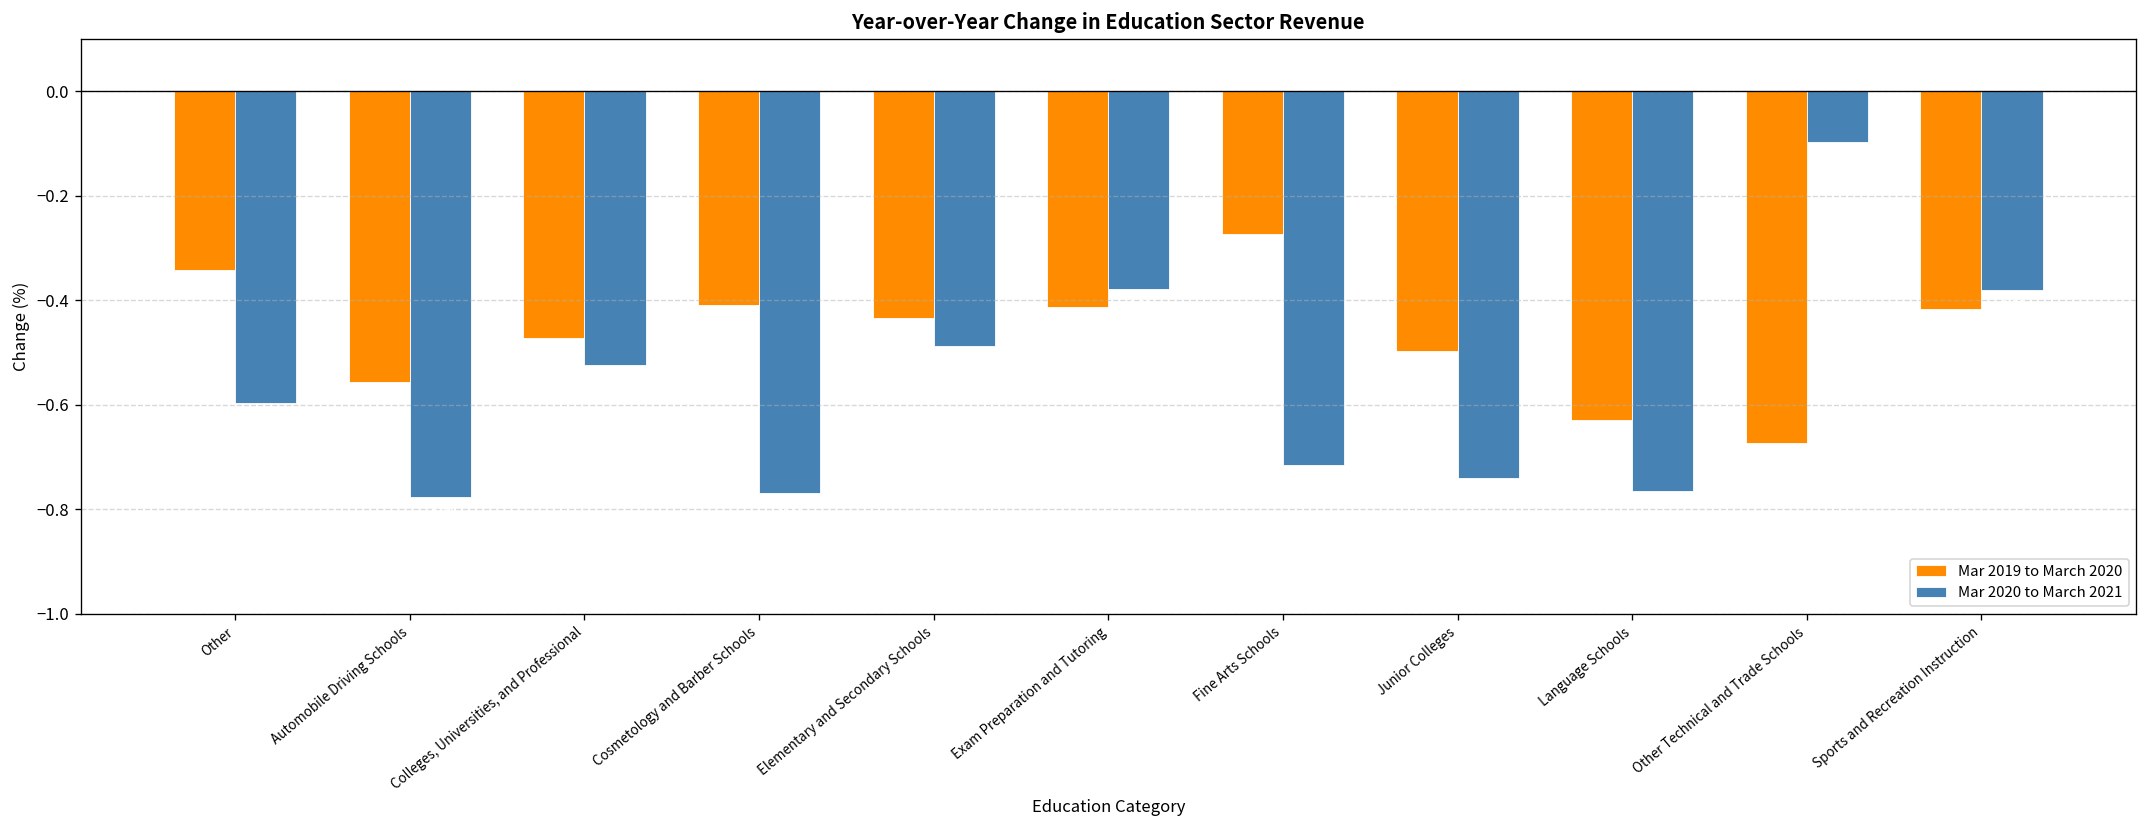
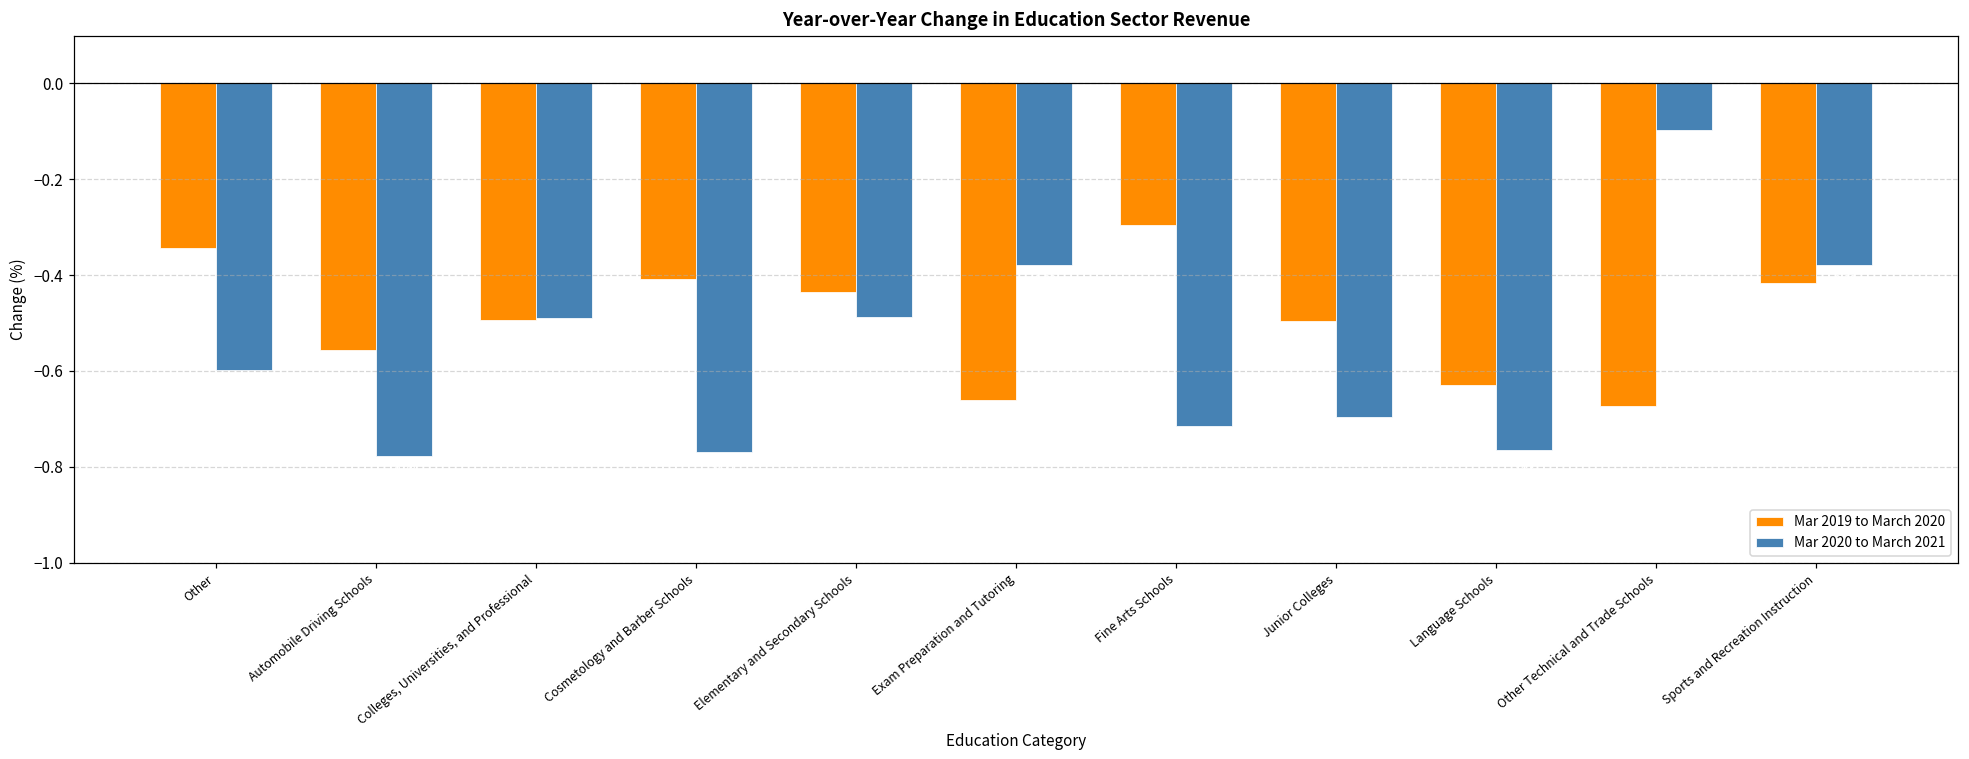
Mar 2019 to March 2020, Colleges, Universities, and Professional: -0.47 -> -0.49
Mar 2020 to March 2021, Colleges, Universities, and Professional: -0.52 -> -0.49
Mar 2019 to March 2020, Exam Preparation and Tutoring: -0.41 -> -0.66
Mar 2019 to March 2020, Fine Arts Schools: -0.27 -> -0.30
Mar 2020 to March 2021, Junior Colleges: -0.74 -> -0.70
